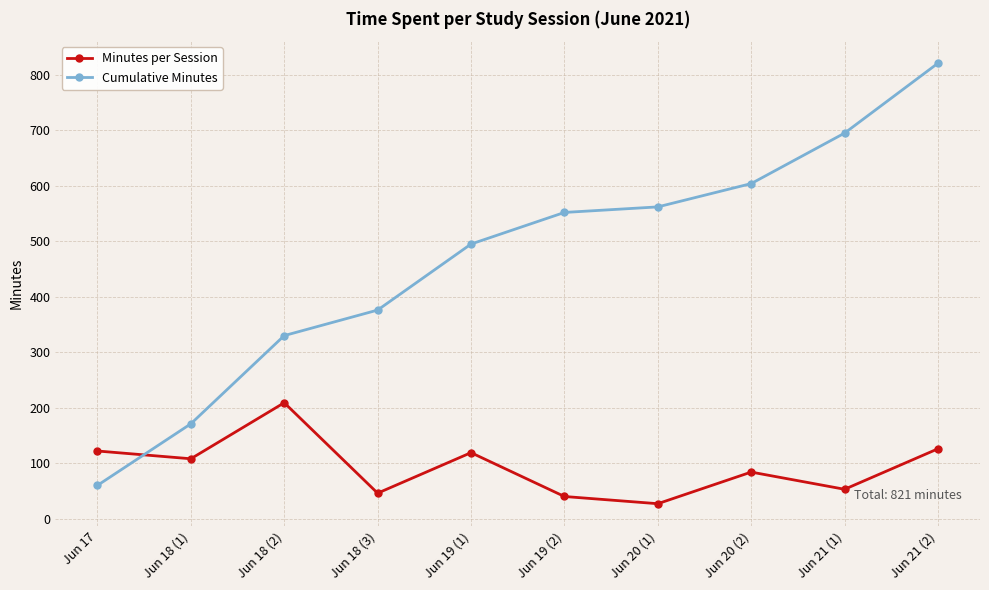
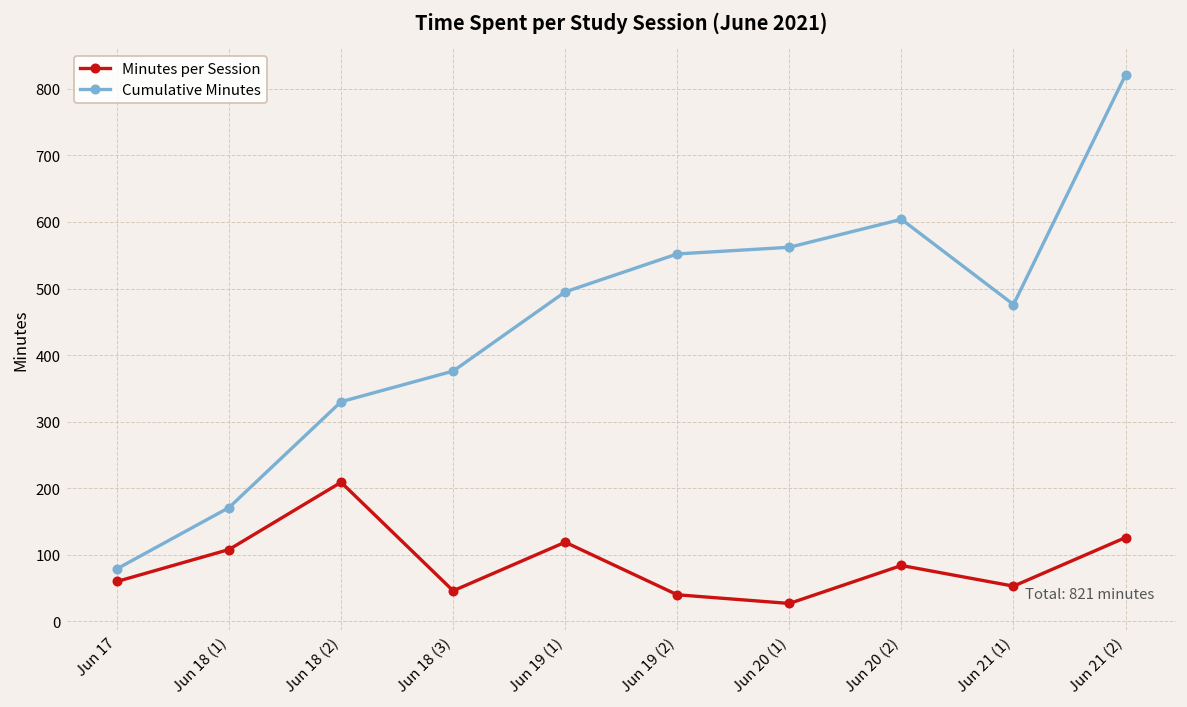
Minutes per Session, Jun 17: 120 -> 60
Cumulative Minutes, Jun 17: 60 -> 80
Cumulative Minutes, Jun 21 (1): 700 -> 480
